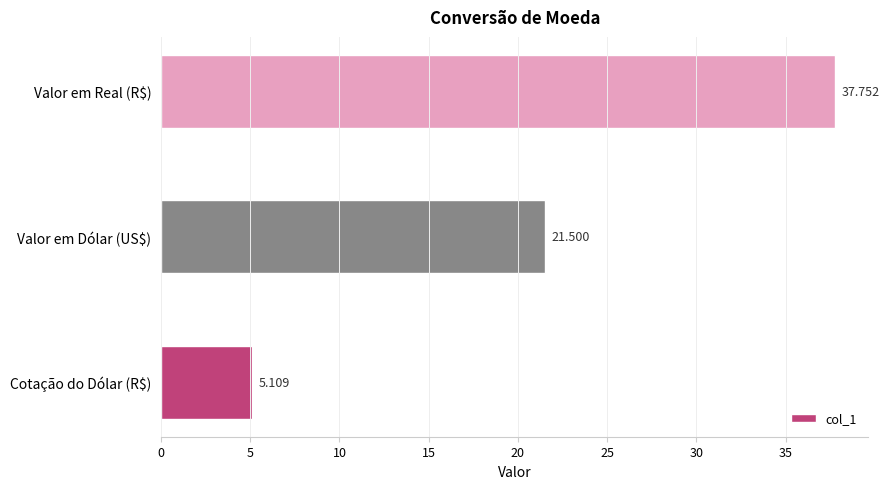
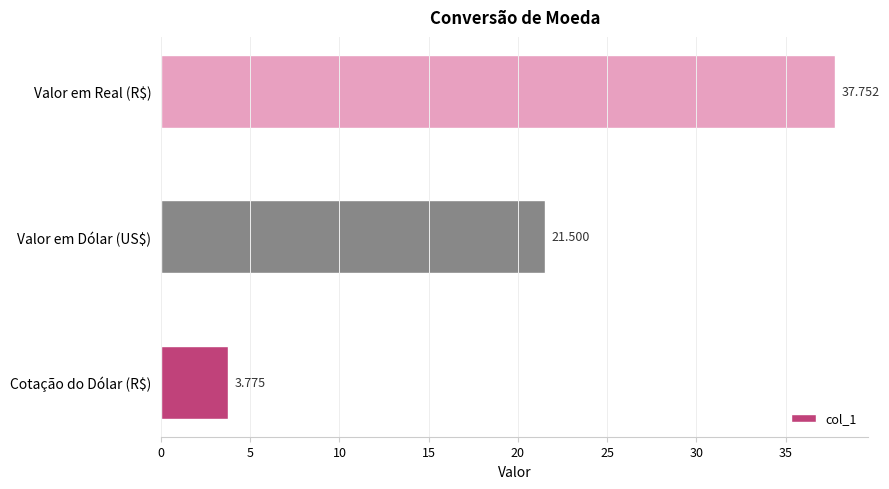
Cotação do Dólar (R$): 5.109 -> 3.775
